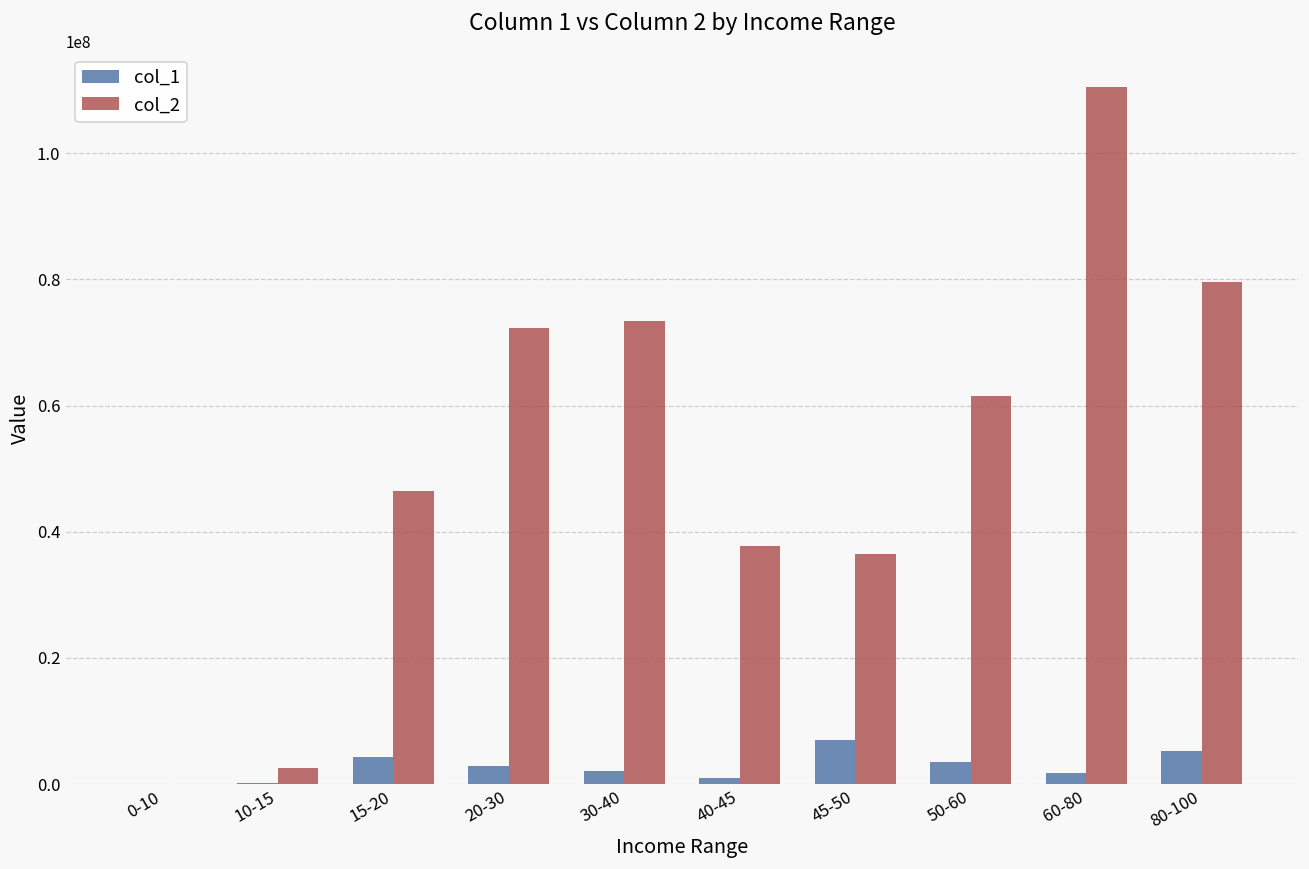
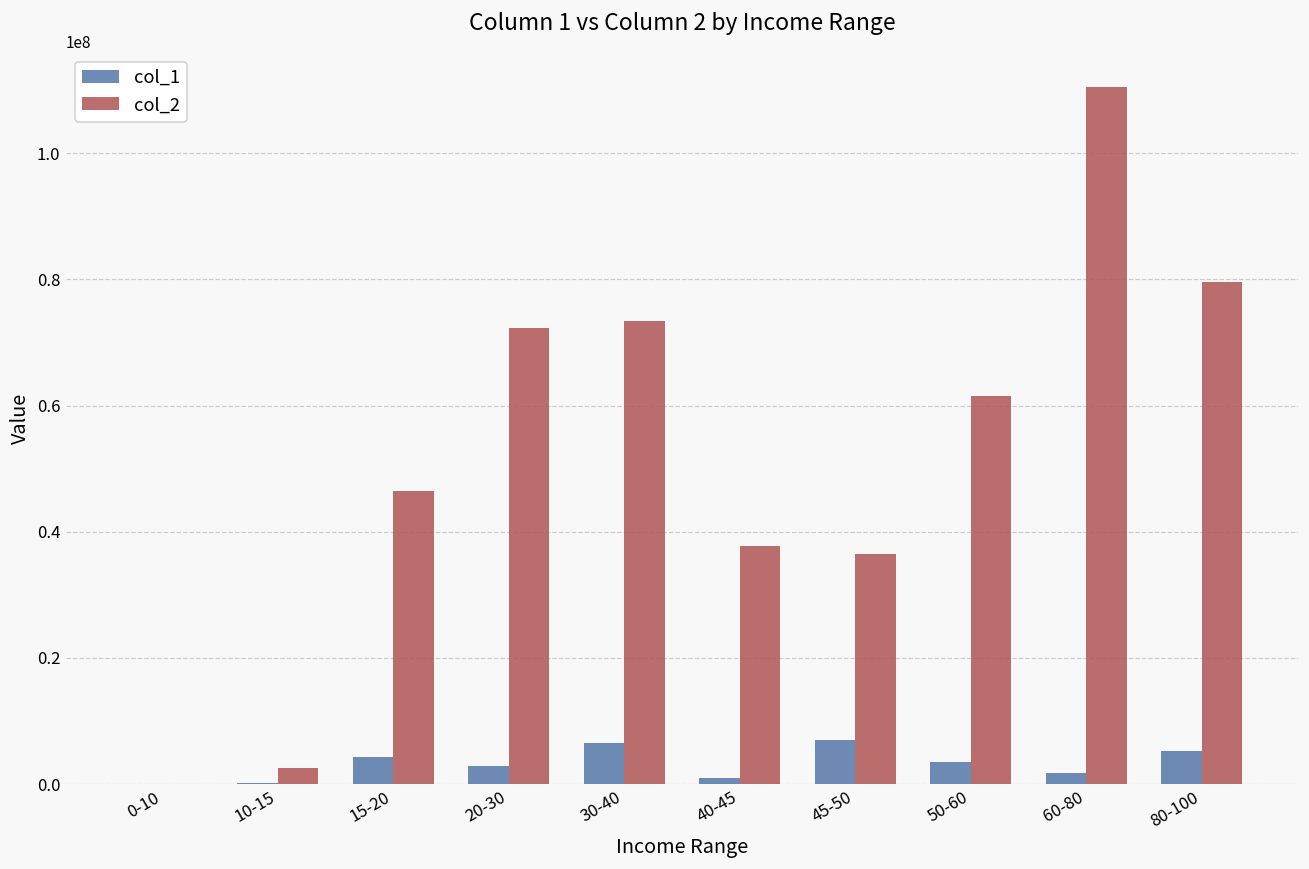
col_1, 30-40: 2000000 -> 7000000
